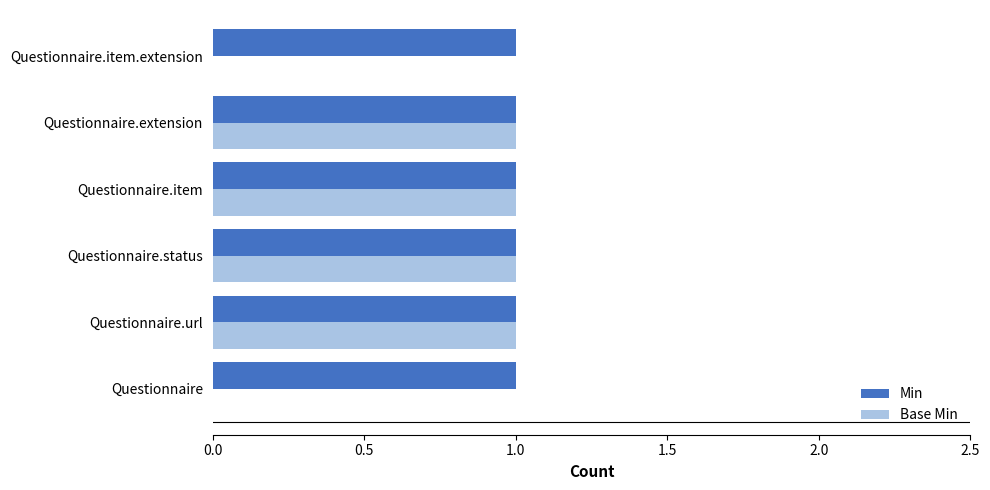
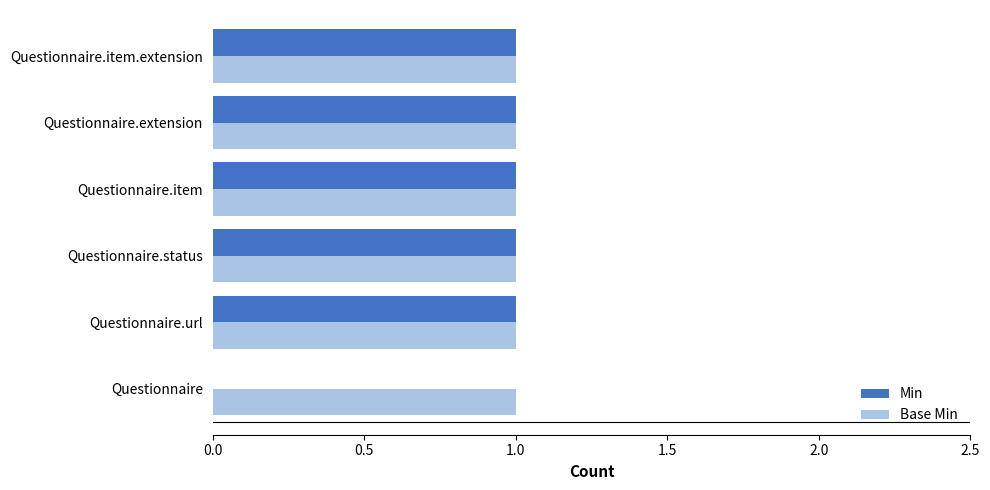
Base Min, Questionnaire.item.extension: 0 -> 1
Min, Questionnaire: 1 -> 0
Base Min, Questionnaire: 0 -> 1
